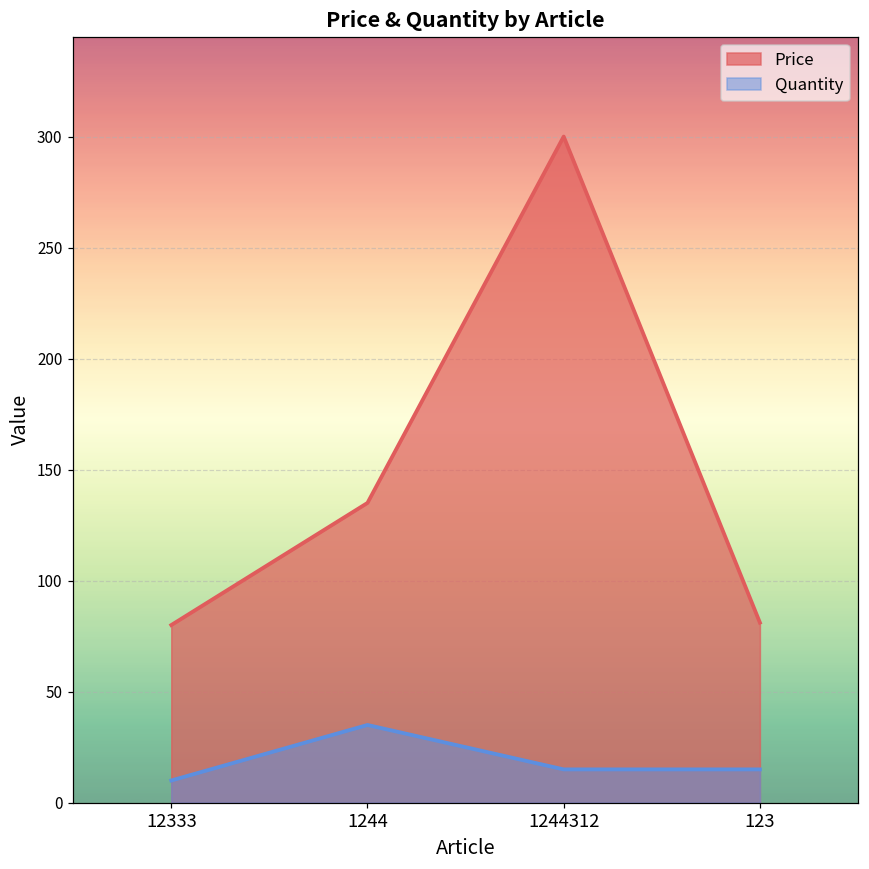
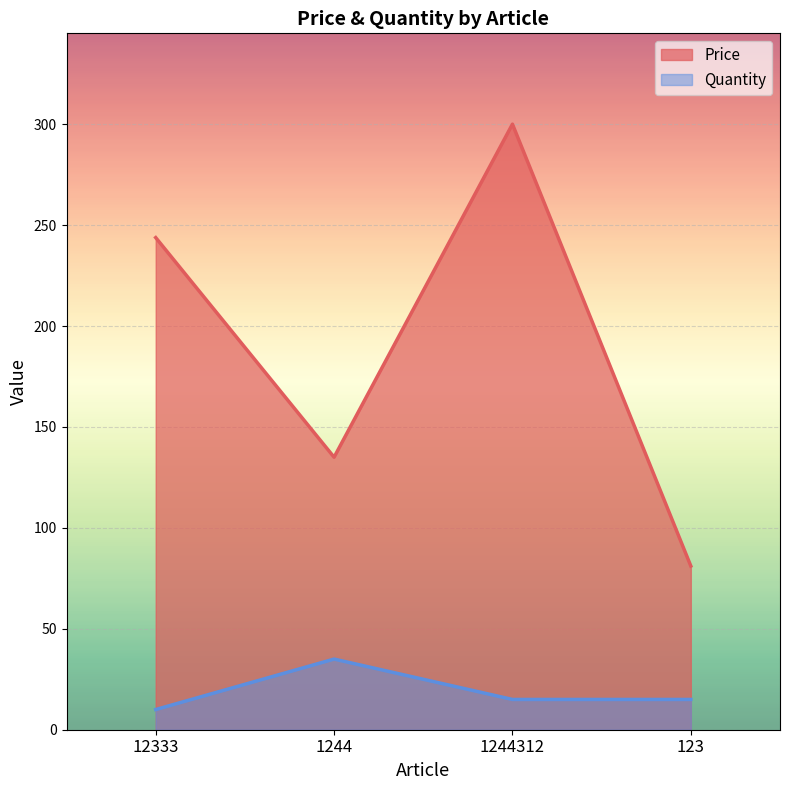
Price, 12333: 80 -> 244
